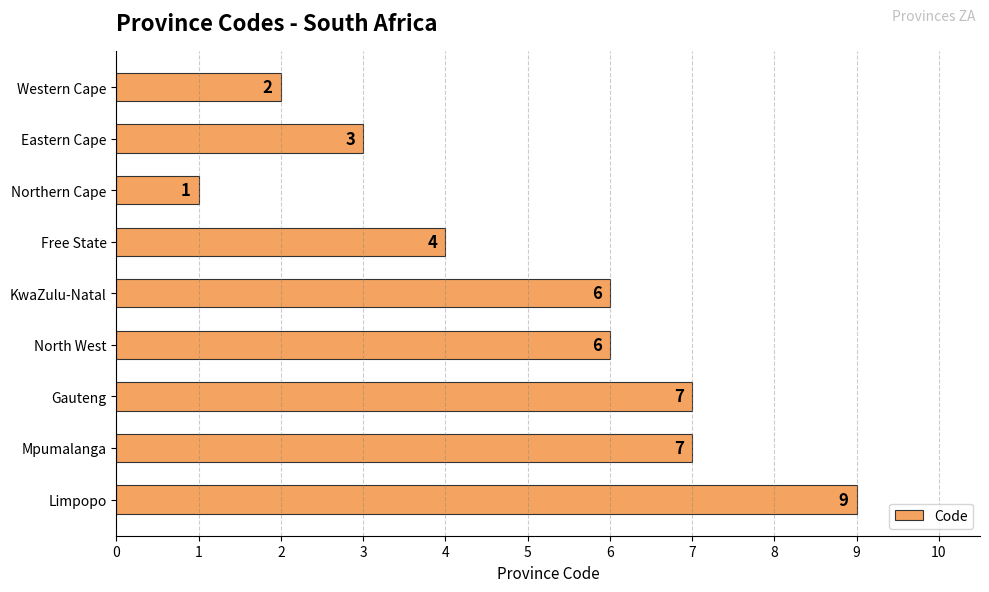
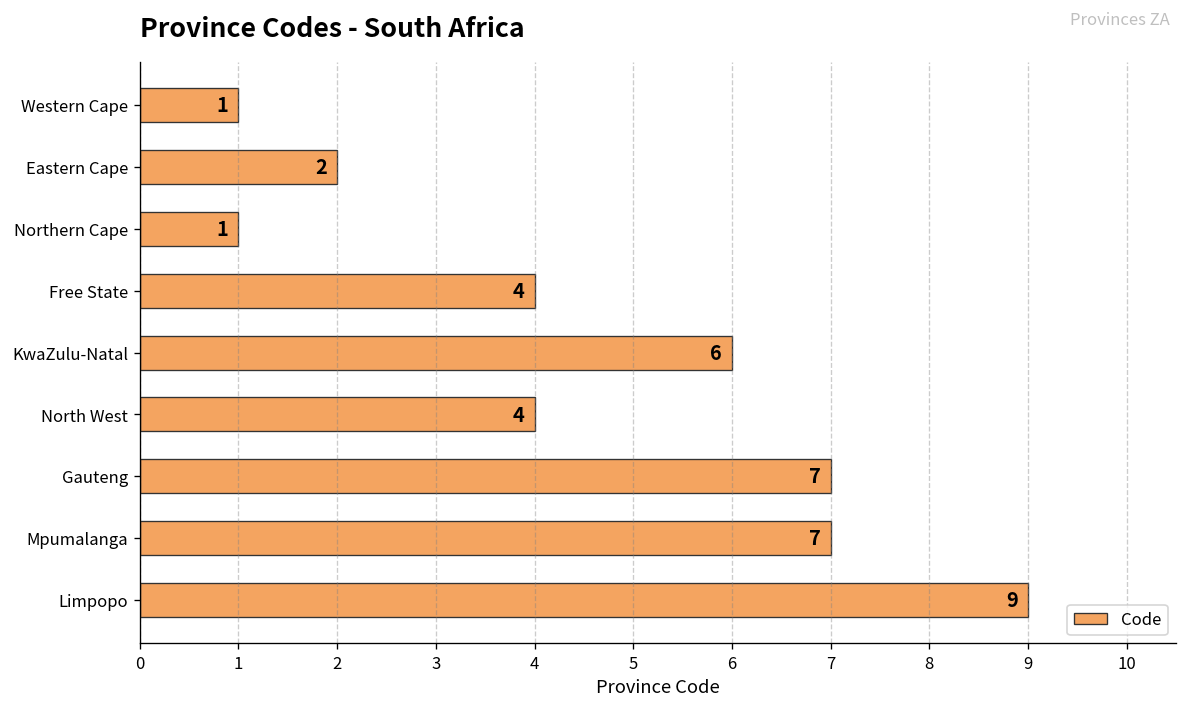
Western Cape: 2 -> 1
Eastern Cape: 3 -> 2
North West: 6 -> 4
